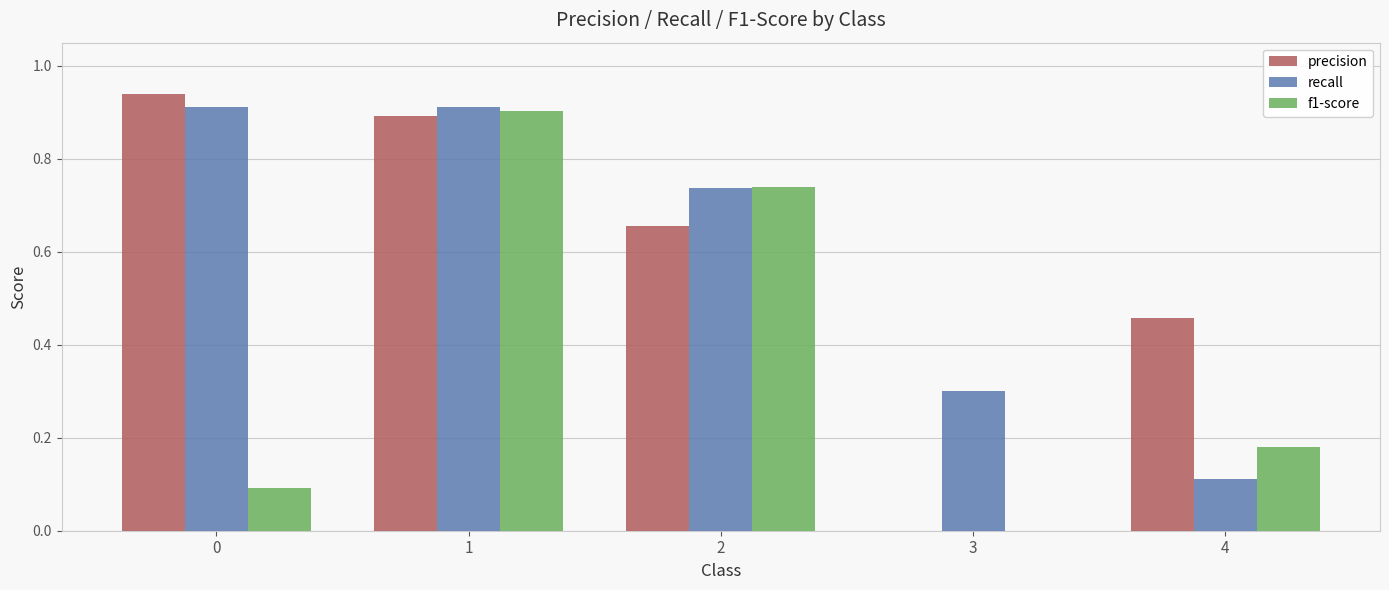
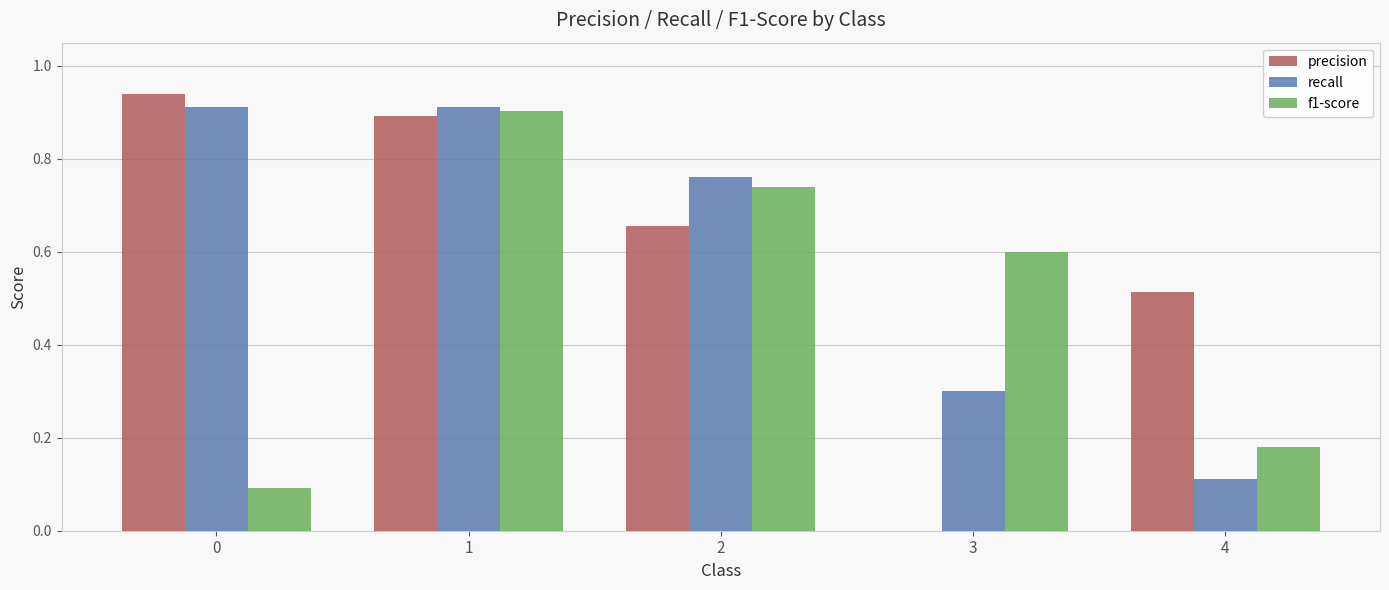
recall, 2: 0.74 -> 0.76
f1-score, 3: 0.0 -> 0.6
precision, 4: 0.46 -> 0.51
